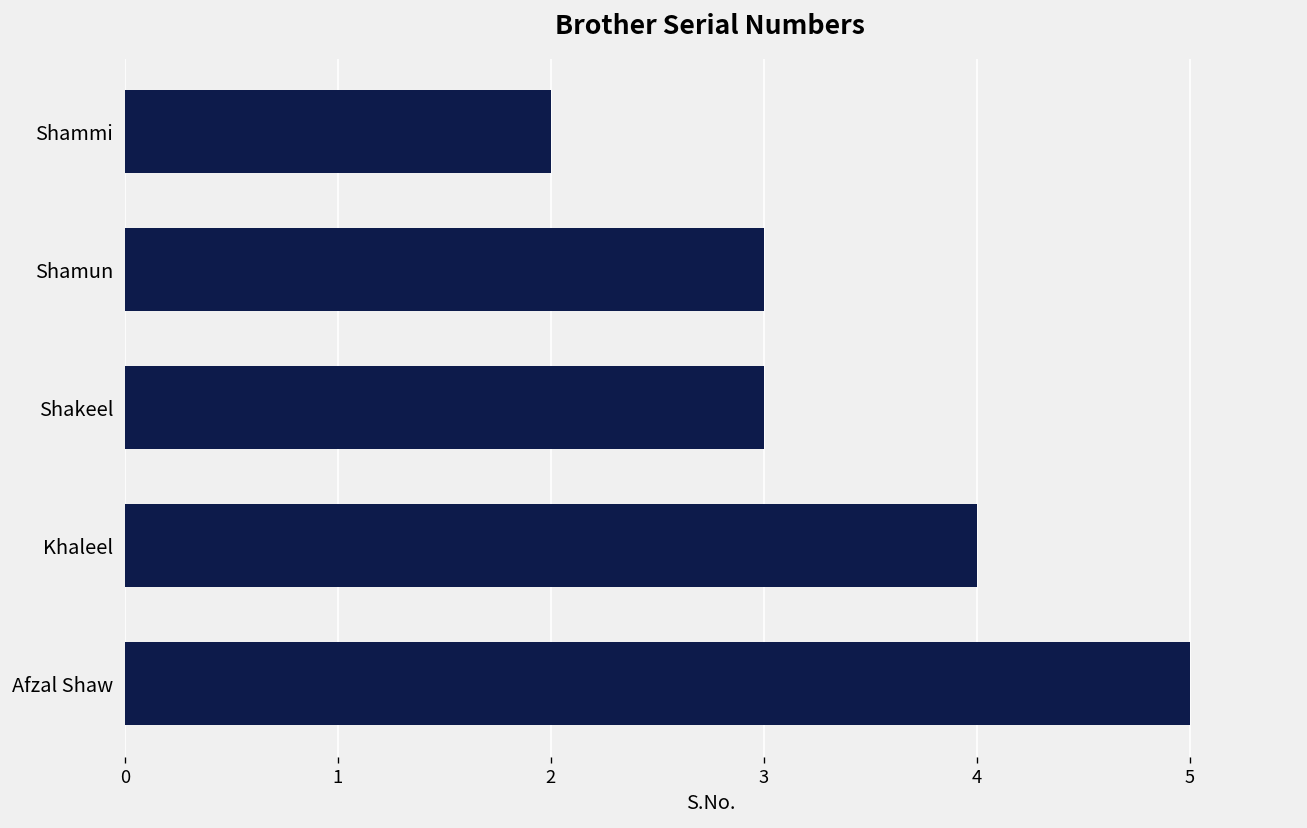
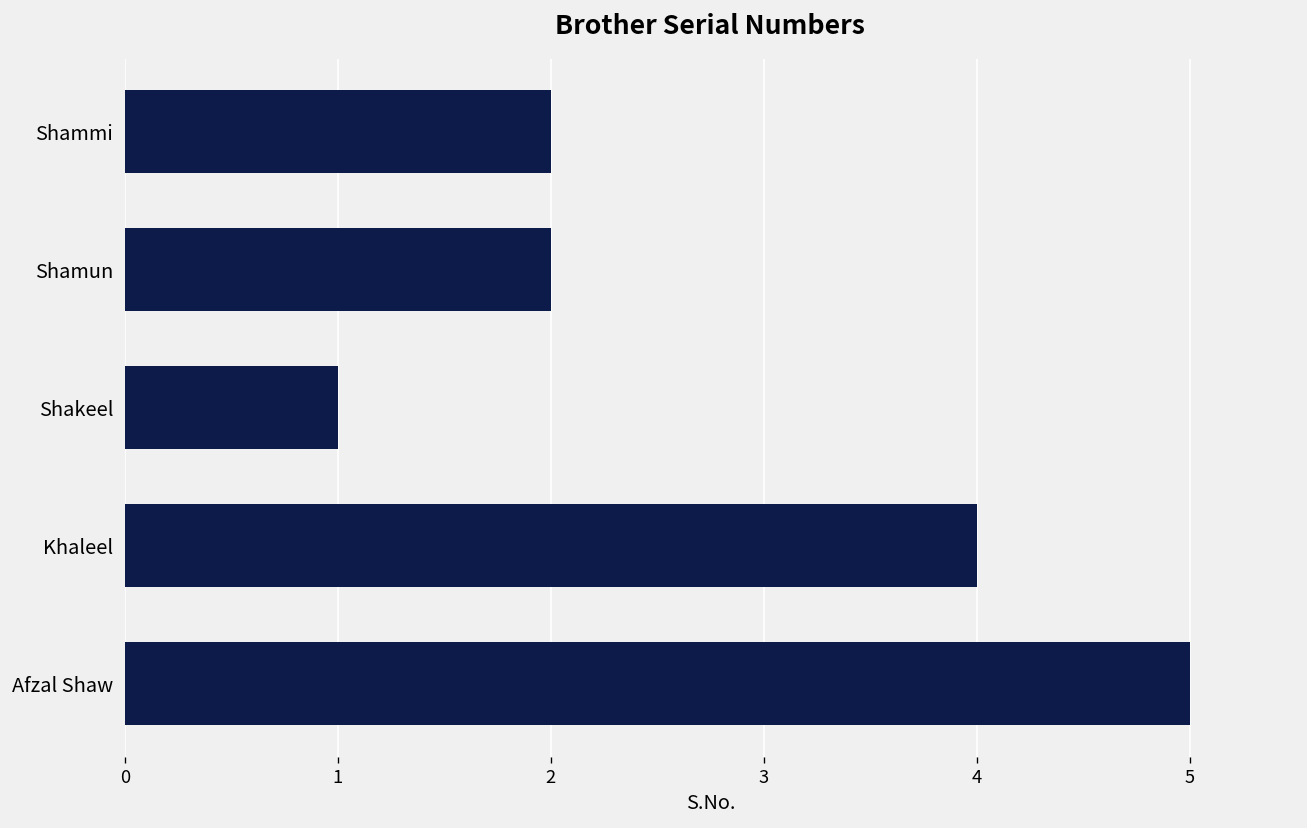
Shamun: 3 -> 2
Shakeel: 3 -> 1
